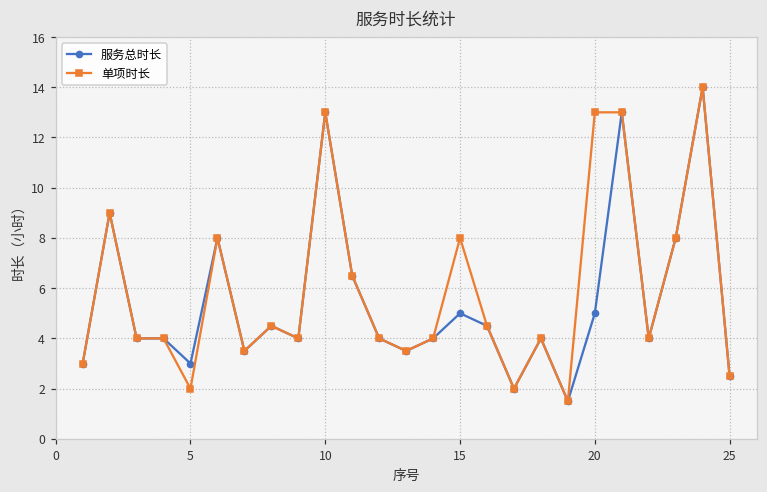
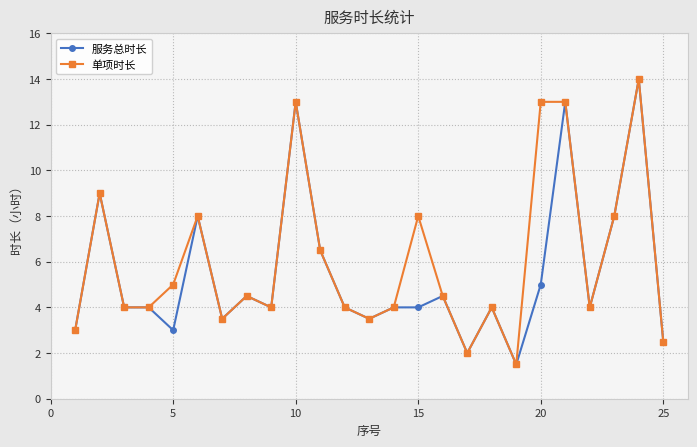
单项时长, 5: 2 -> 5
服务总时长, 15: 5 -> 4
